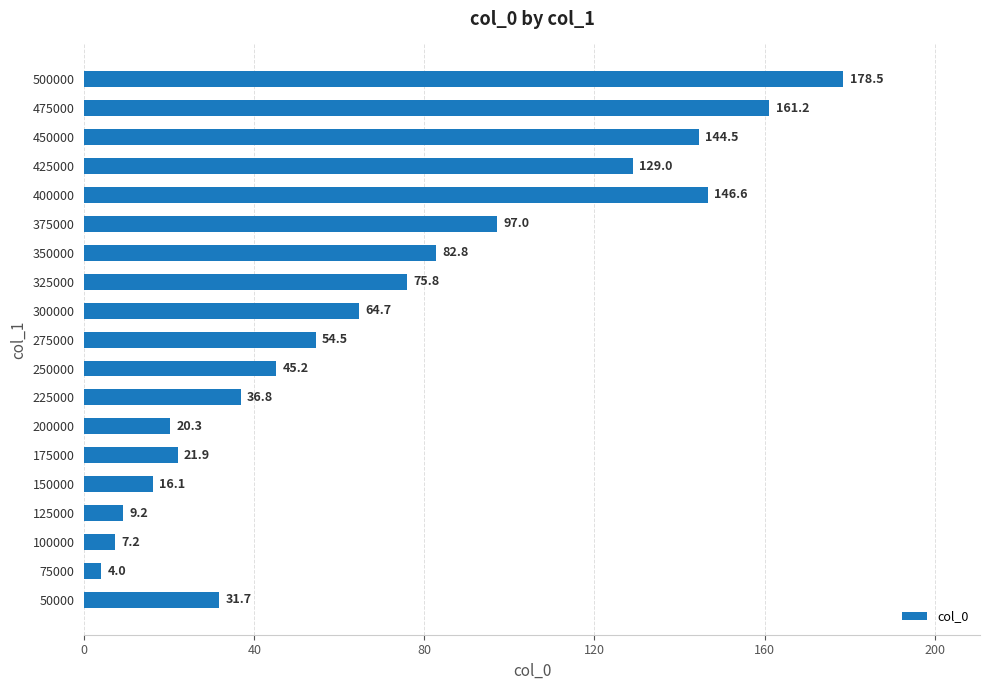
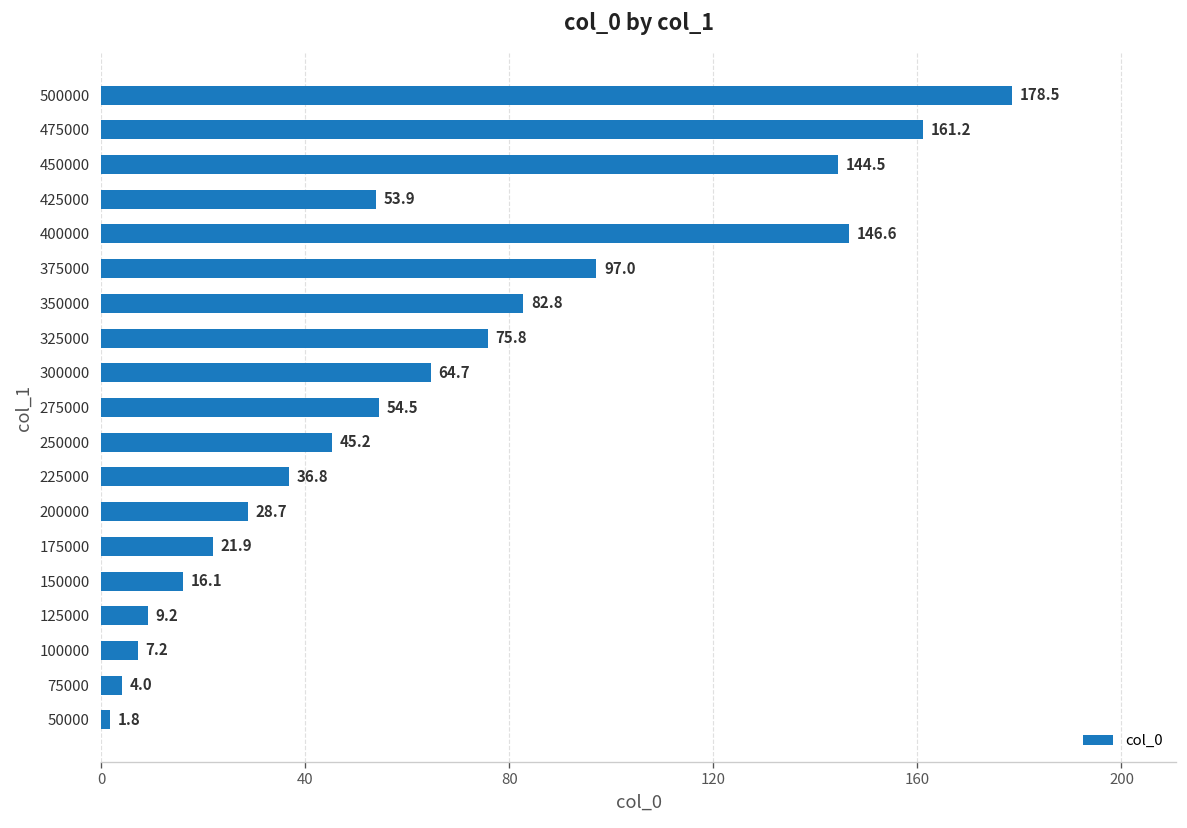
425000: 129.0 -> 53.9
200000: 20.3 -> 28.7
50000: 31.7 -> 1.8
